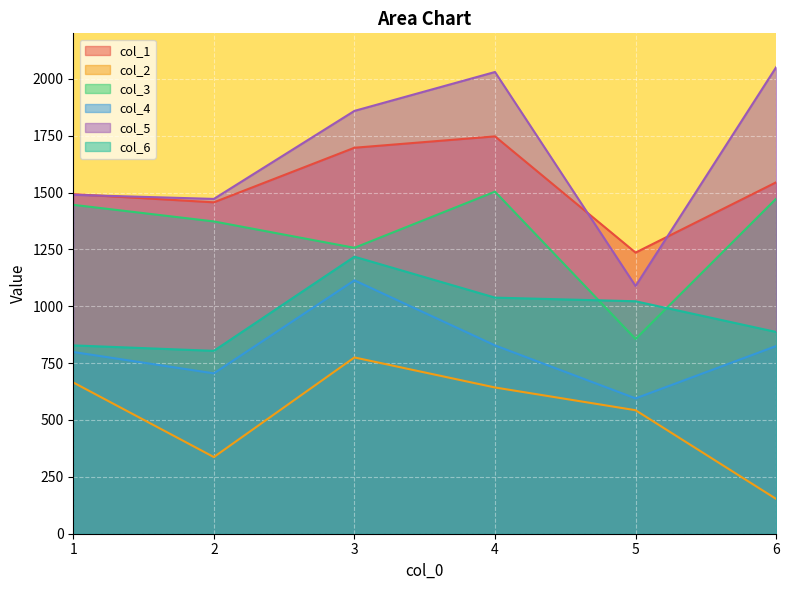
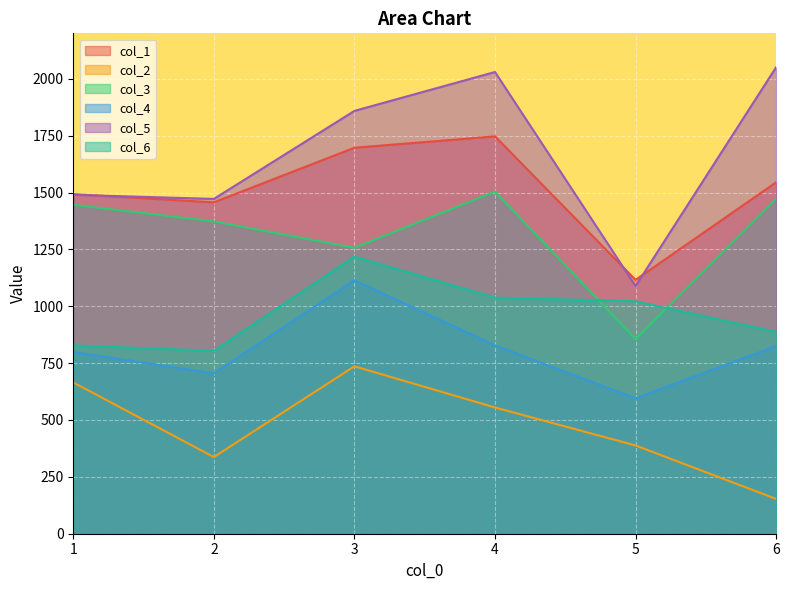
col_2, 3: 780 -> 740
col_2, 4: 640 -> 560
col_1, 5: 1240 -> 1120
col_2, 5: 540 -> 390
